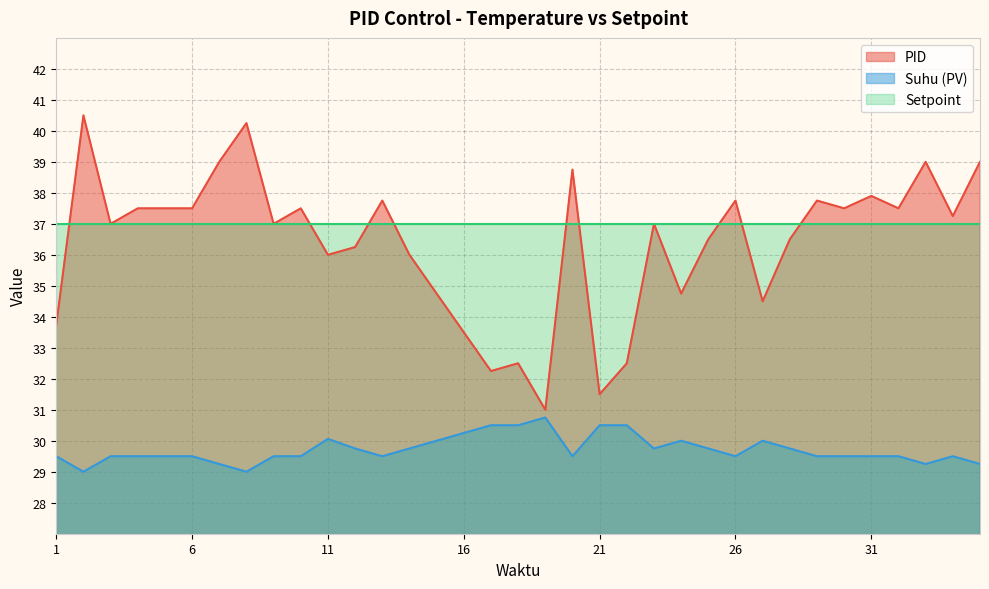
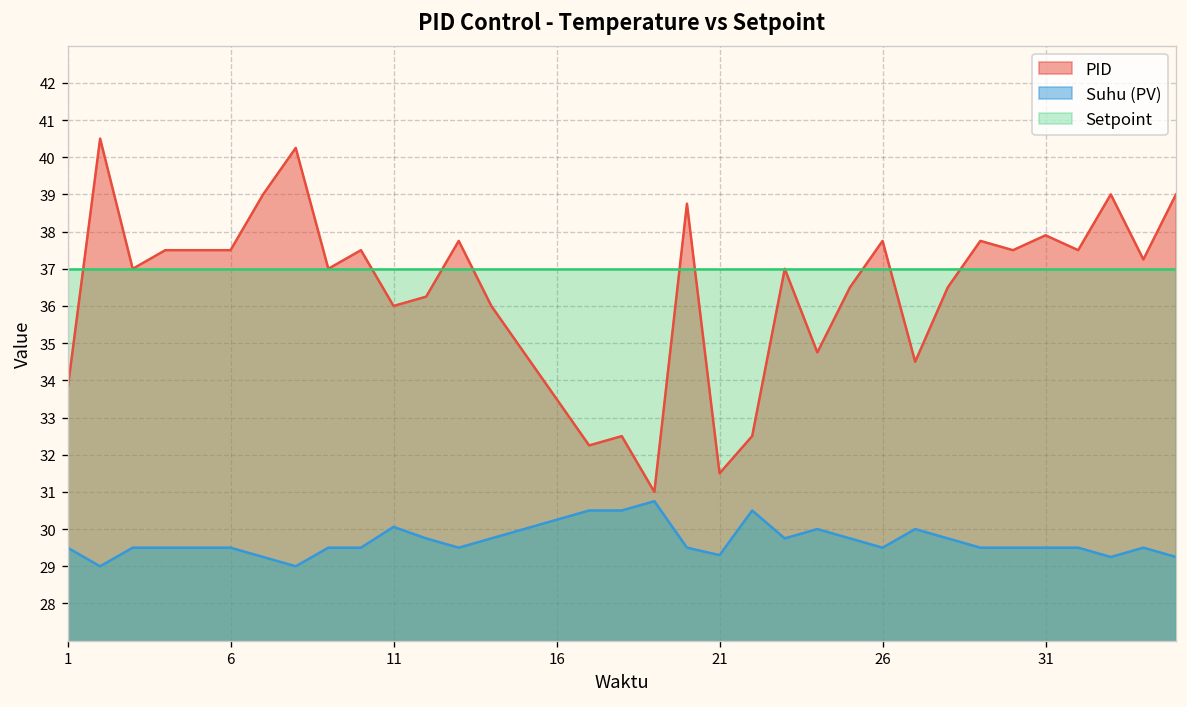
Suhu (PV), 21: 30.5 -> 29.3
